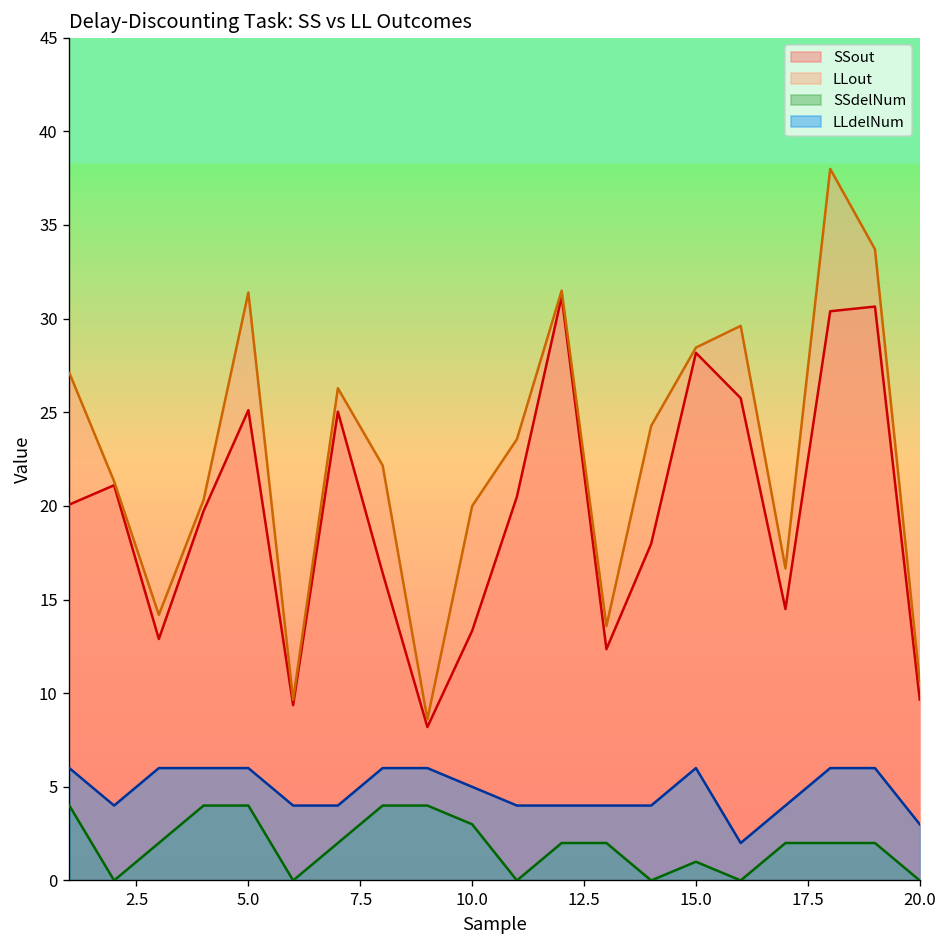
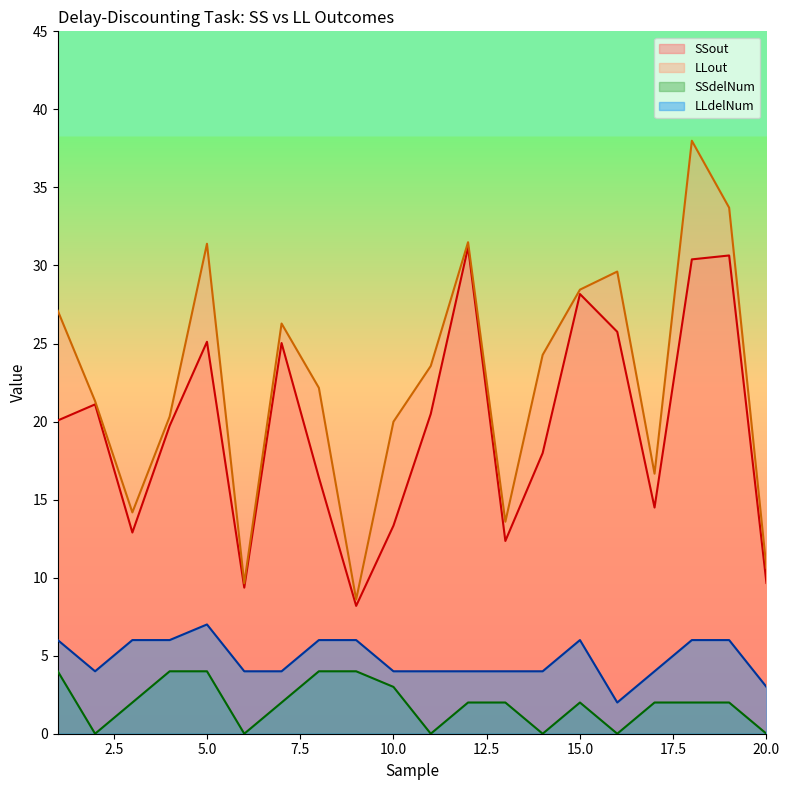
LLdelNum, 5.0: 6 -> 7
LLdelNum, 10.0: 5 -> 4
SSdelNum, 15.0: 1 -> 2
